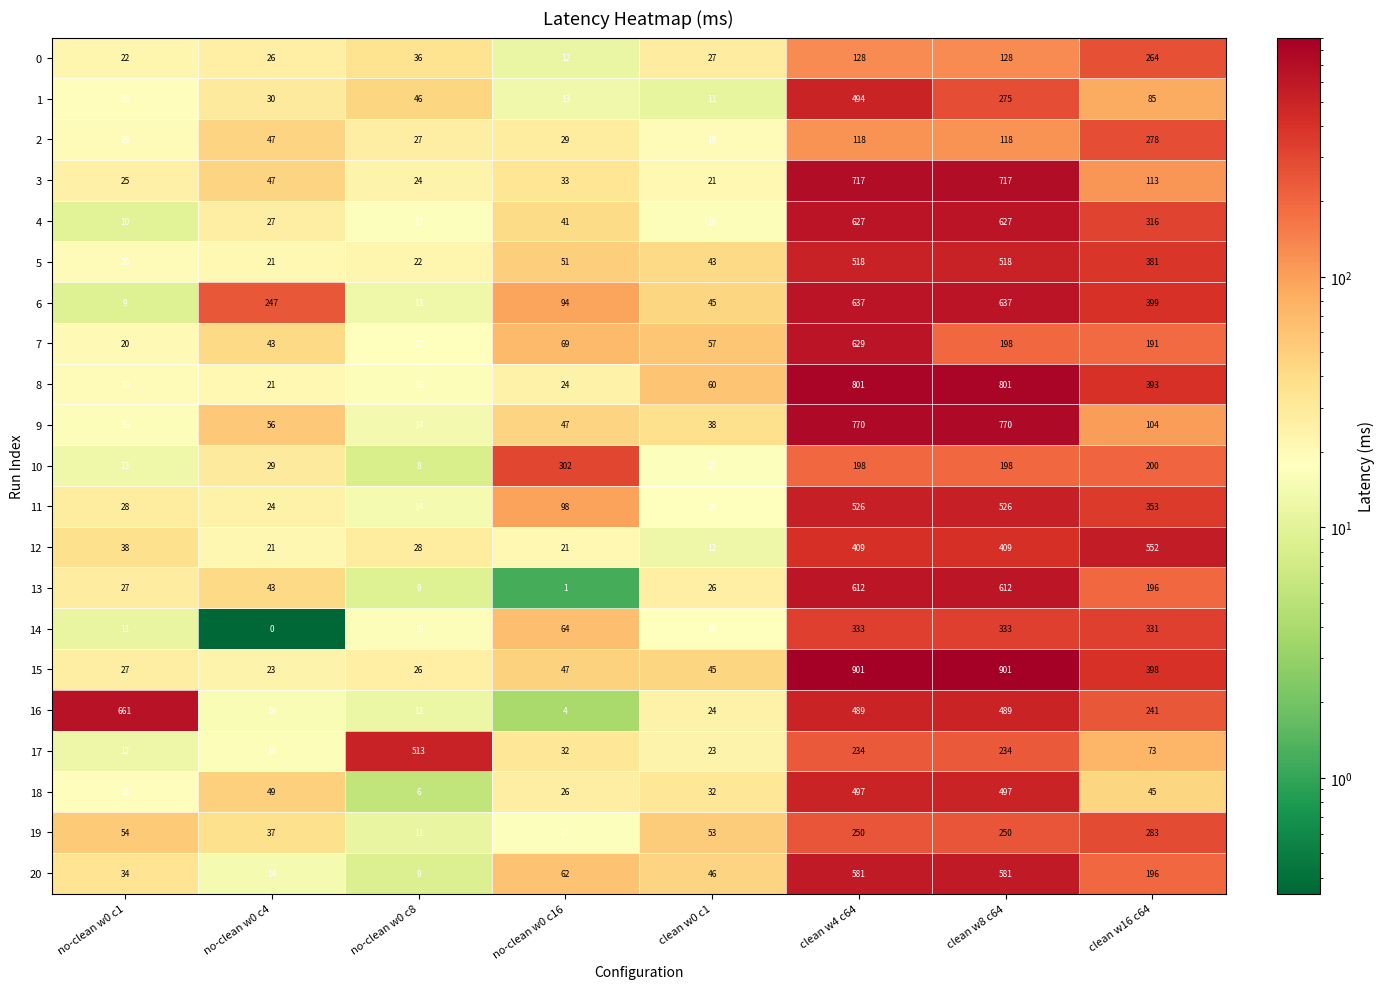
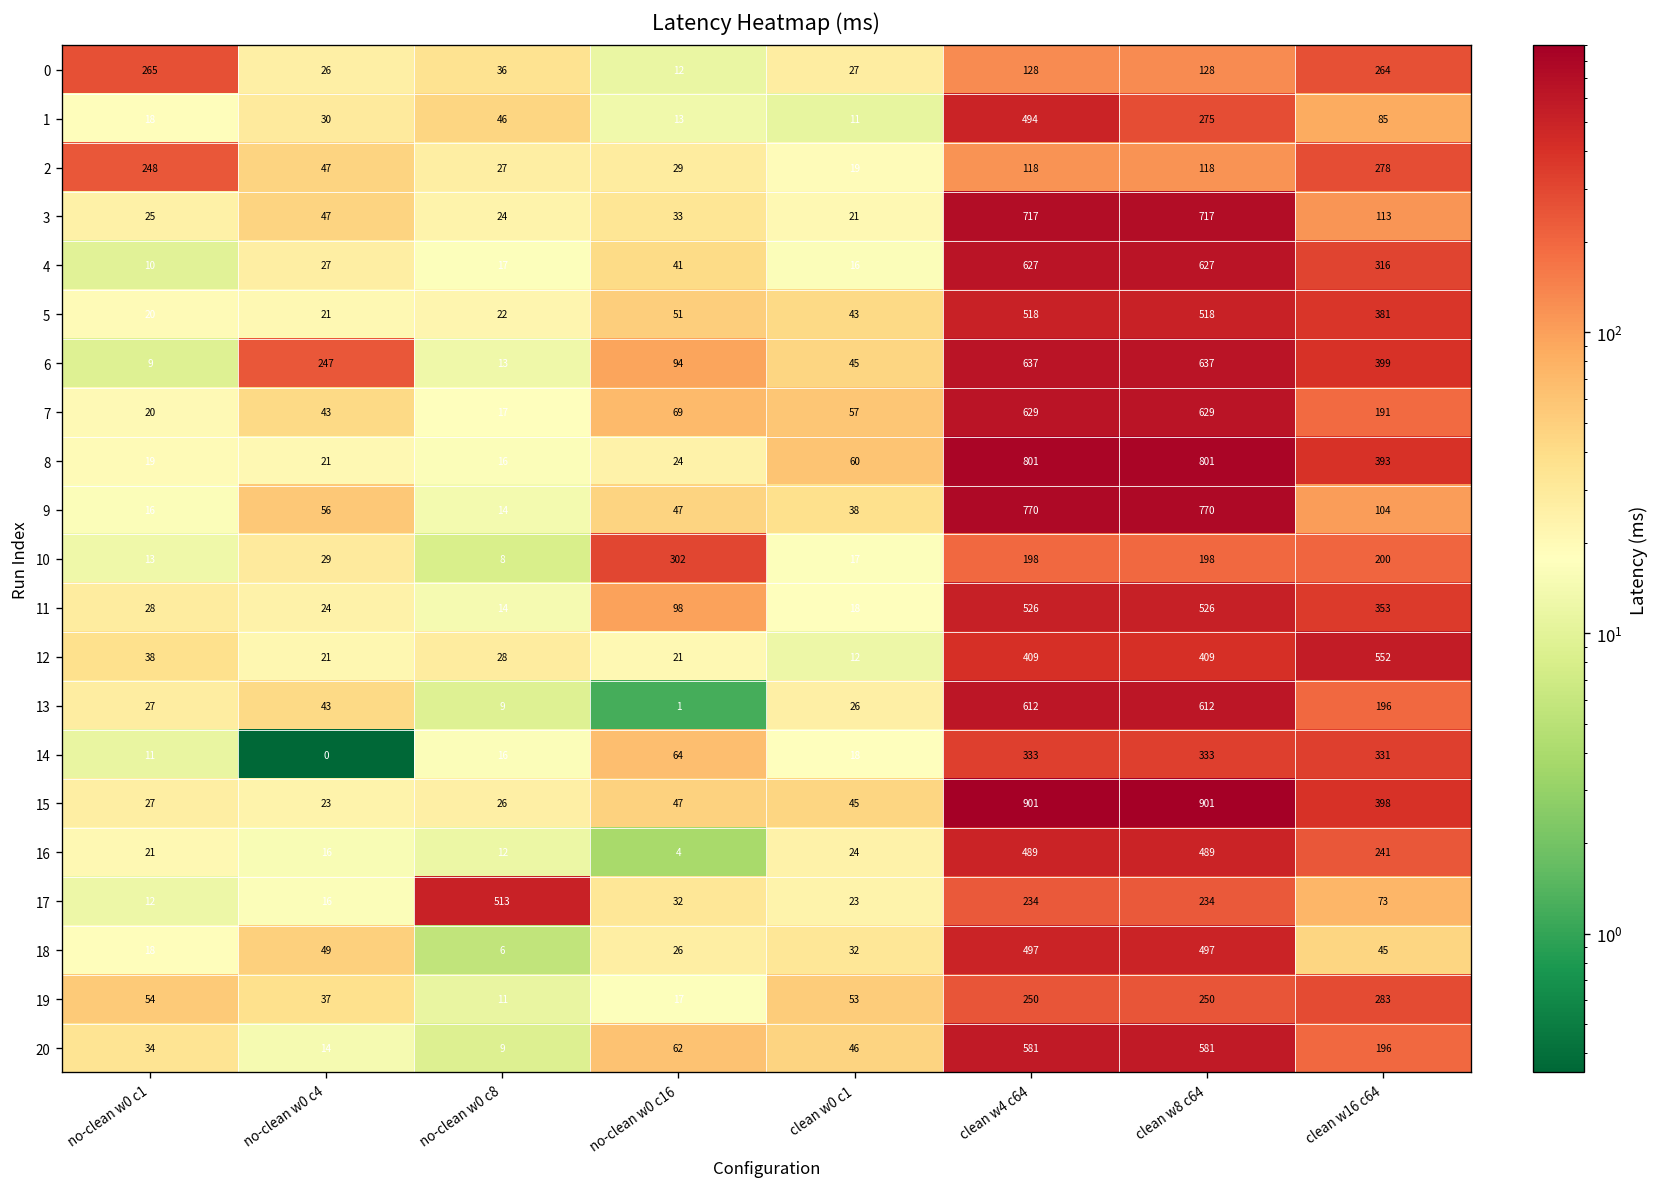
0, no-clean w0 c1: 22 -> 265
2, no-clean w0 c1: 19 -> 248
7, clean w8 c64: 198 -> 629
16, no-clean w0 c1: 661 -> 21
